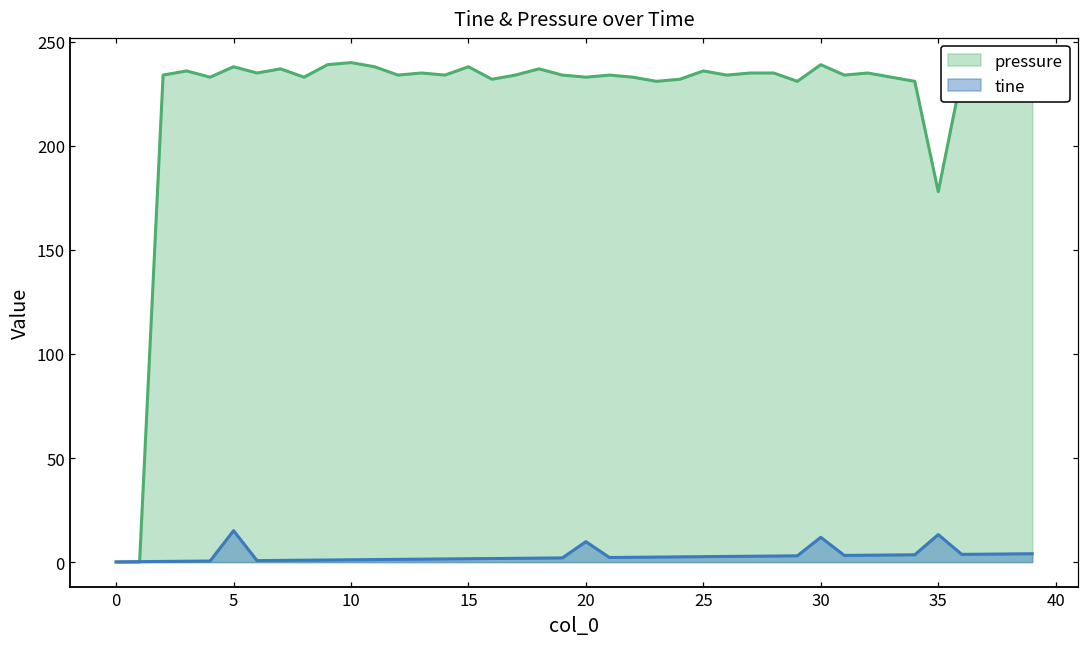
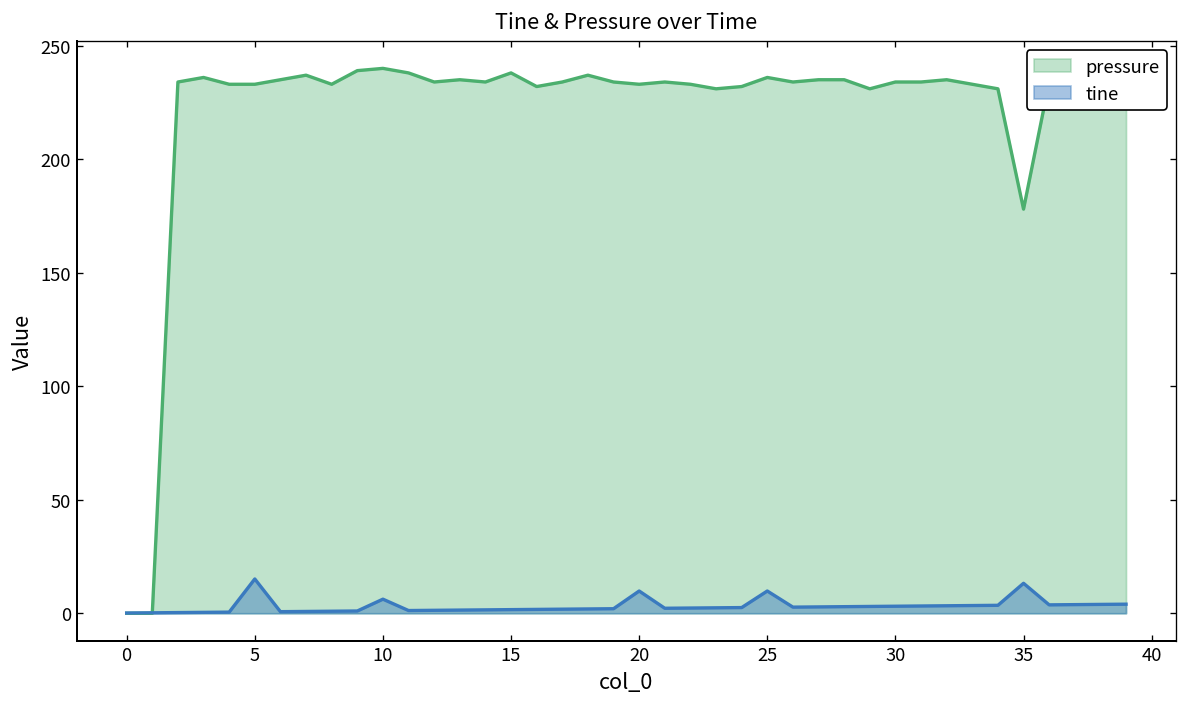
pressure, 5: 238 -> 233
tine, 10: 1 -> 6
tine, 25: 3 -> 10
pressure, 30: 239 -> 234
tine, 30: 12 -> 3
